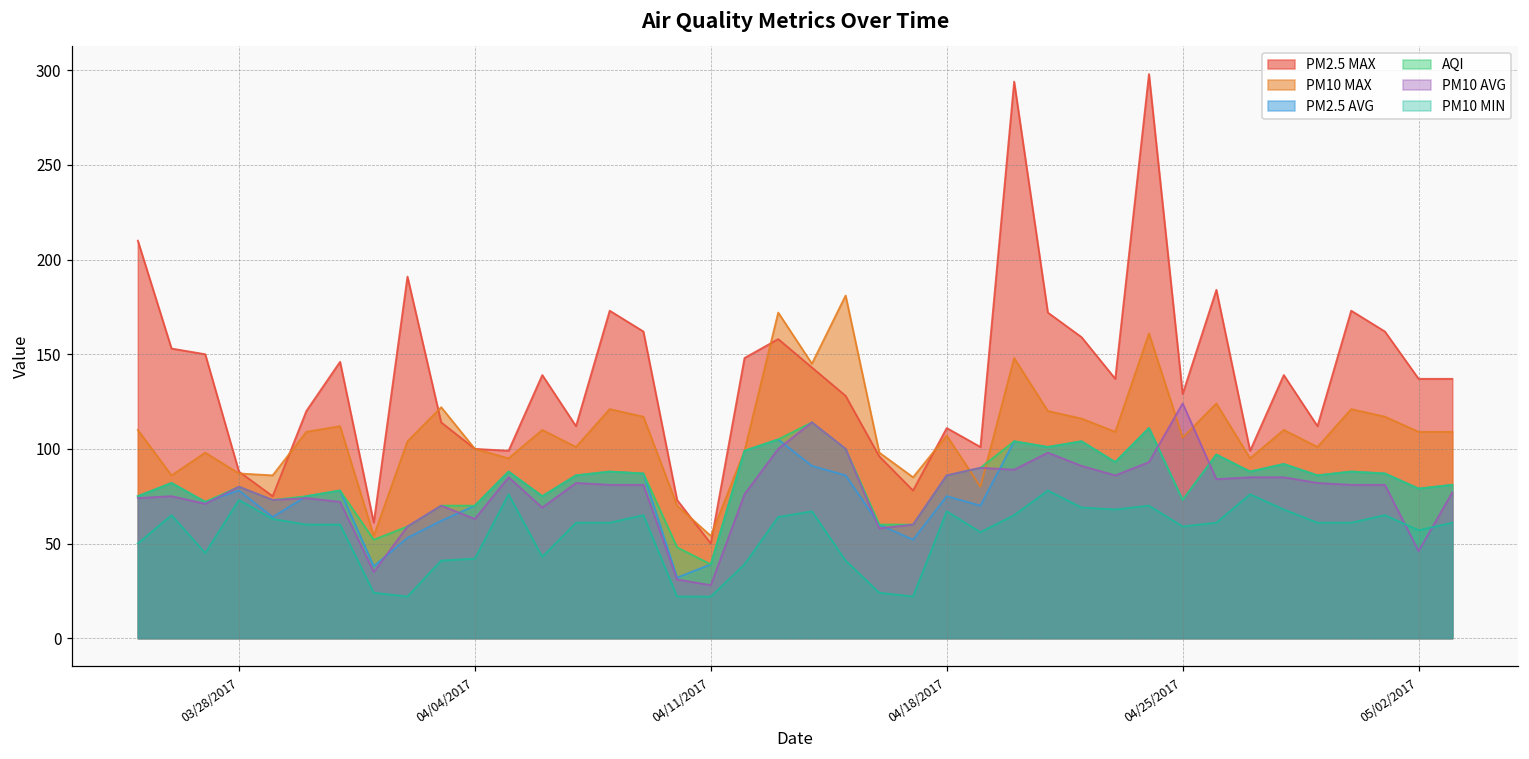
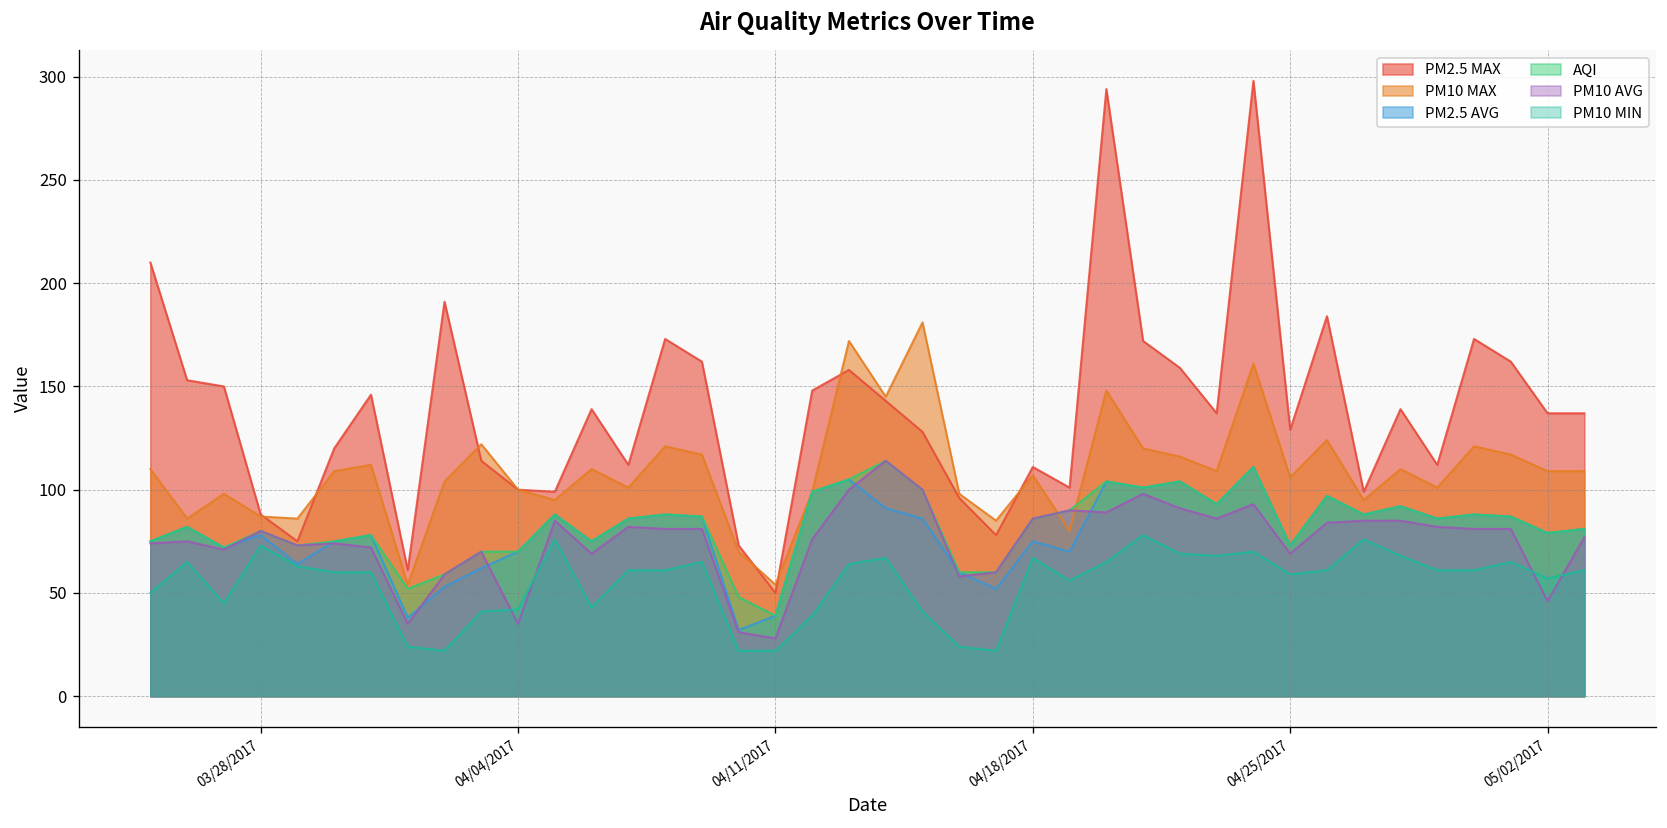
PM10 AVG, 04/04/2017: 63 -> 35
PM10 AVG, 04/25/2017: 124 -> 69
